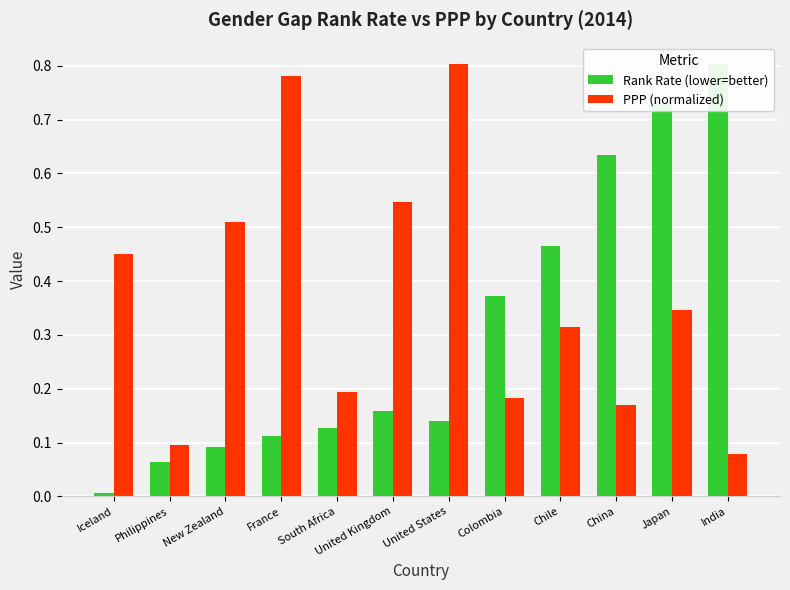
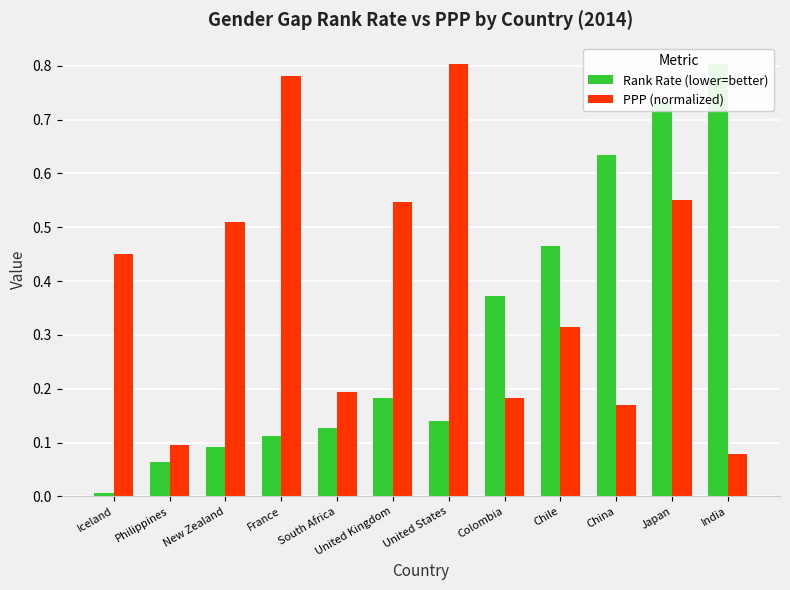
Rank Rate (lower=better), United Kingdom: 0.16 -> 0.18
PPP (normalized), Japan: 0.35 -> 0.55
